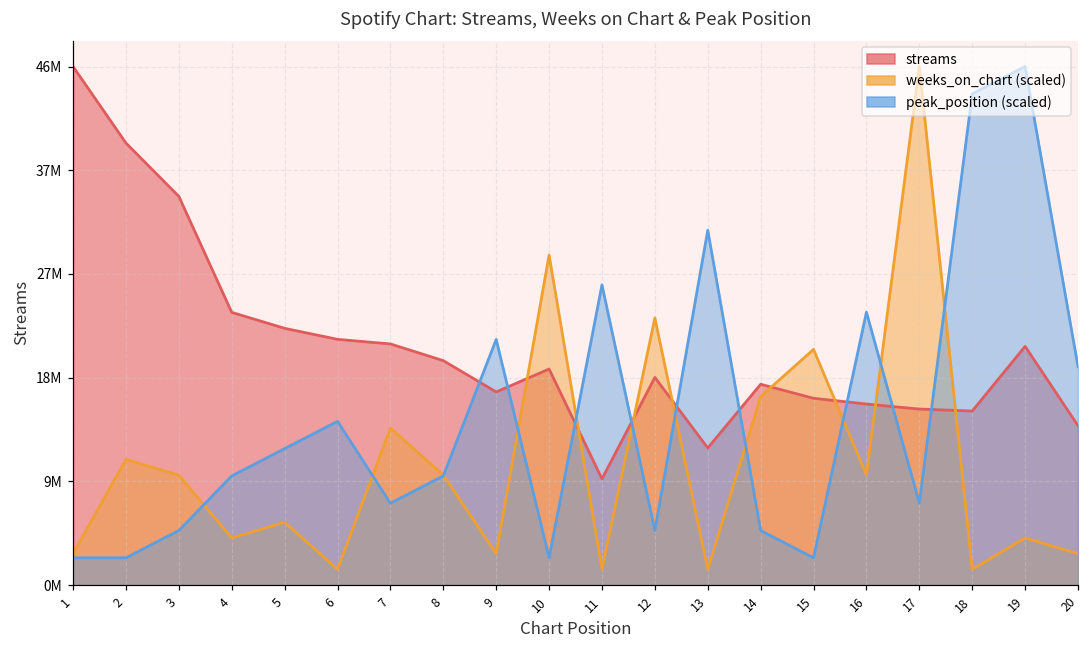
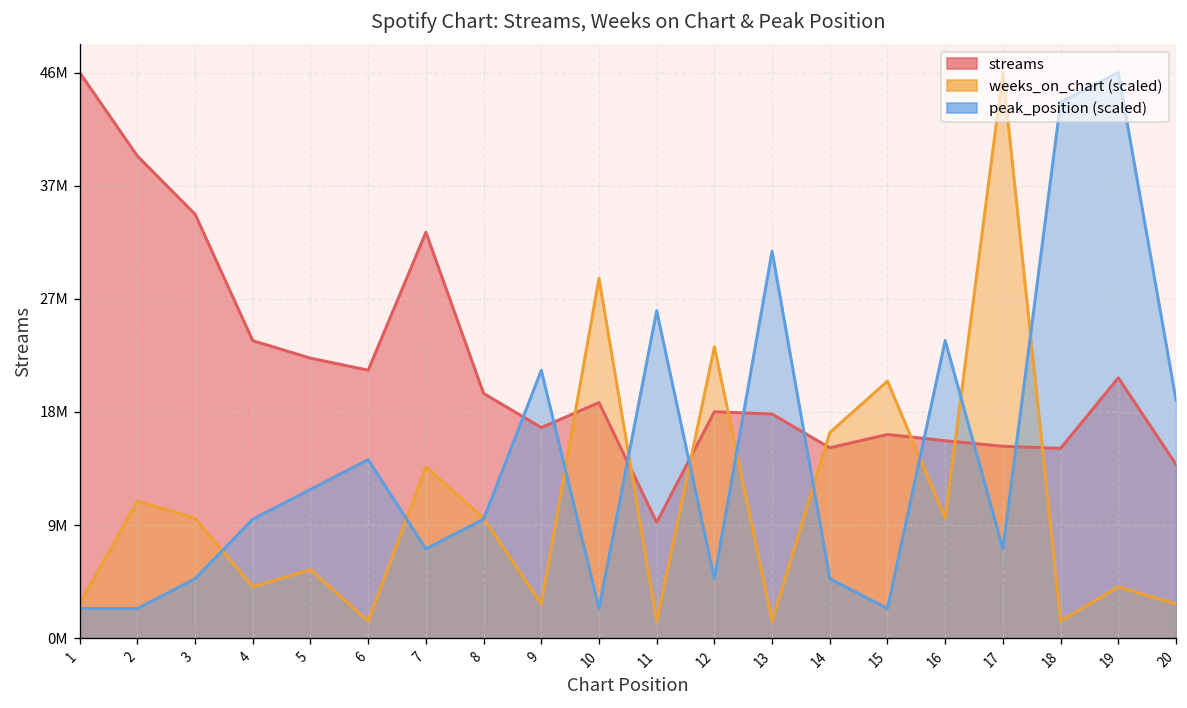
streams, 7: 21600000 -> 33400000
streams, 13: 12300000 -> 18400000
streams, 14: 18000000 -> 15700000
